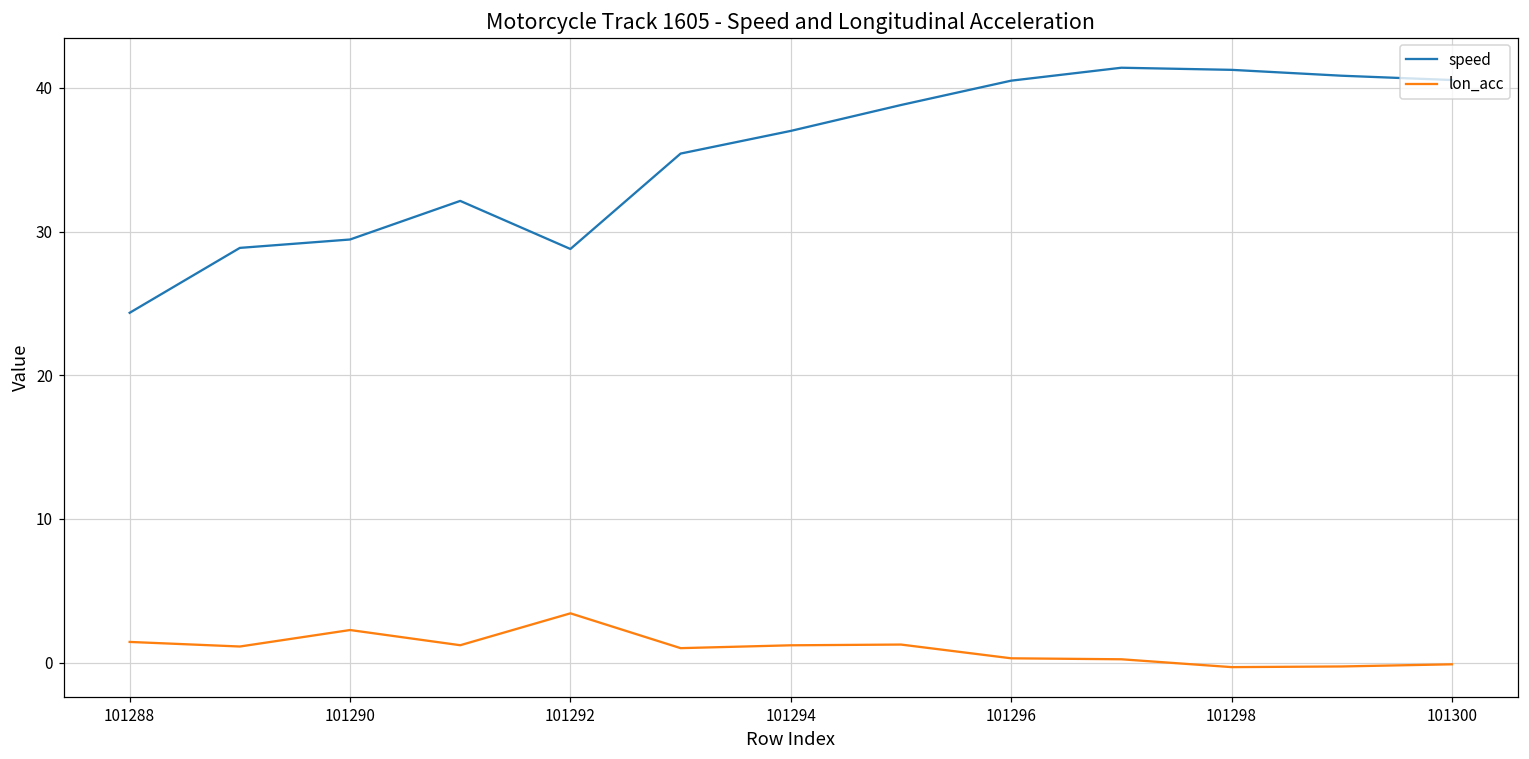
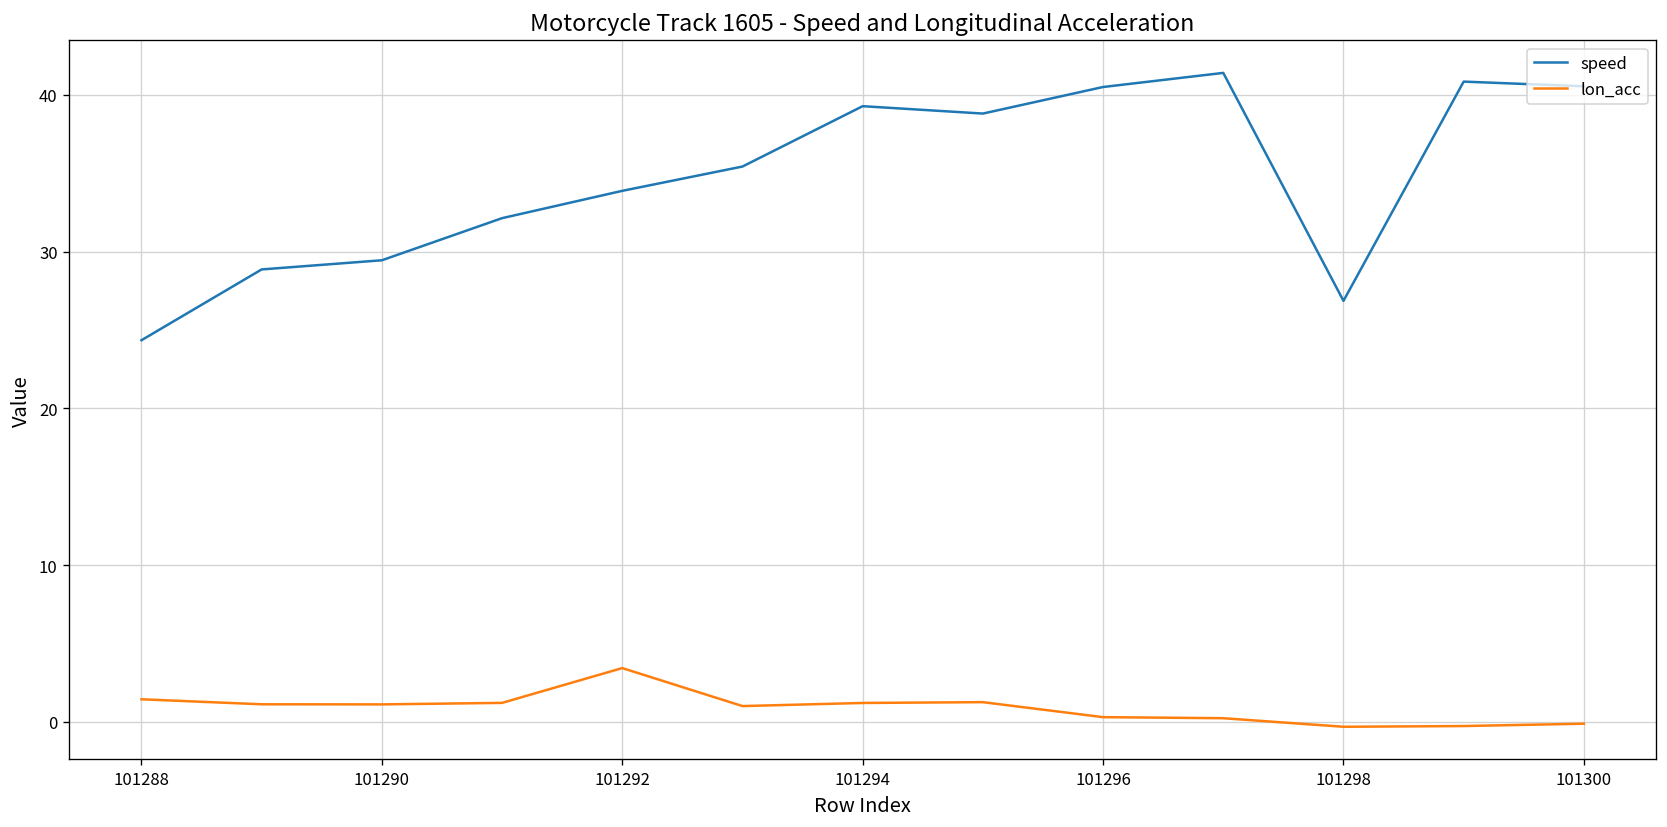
lon_acc, 101290: 2.3 -> 1.1
speed, 101292: 28.8 -> 33.9
speed, 101294: 37.0 -> 39.3
speed, 101298: 41.3 -> 26.9
